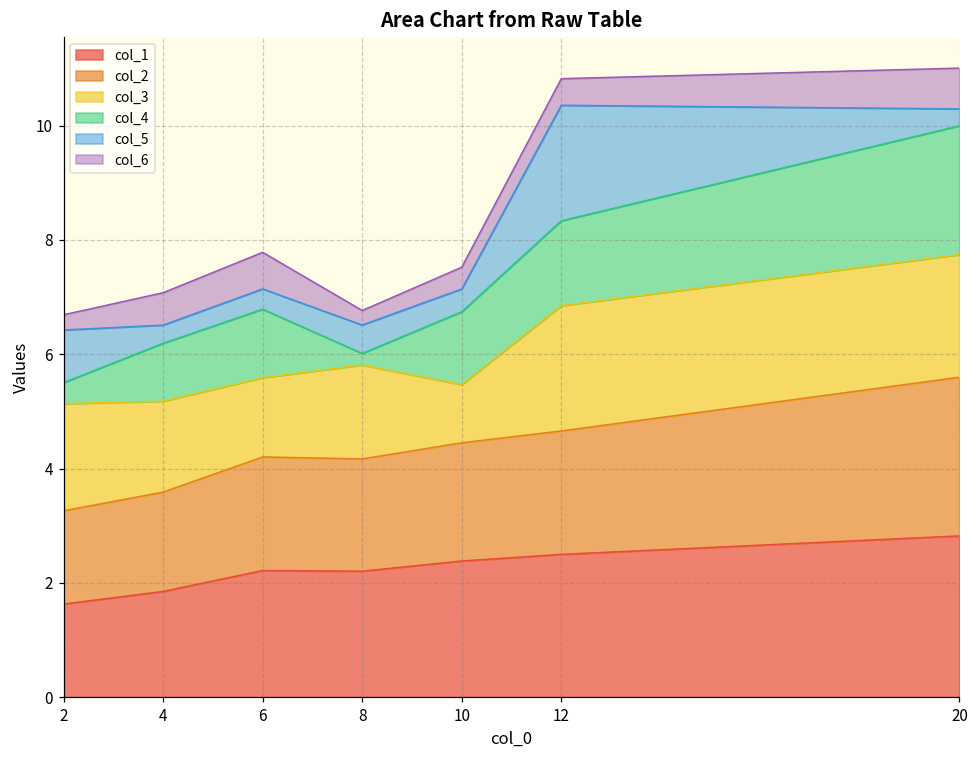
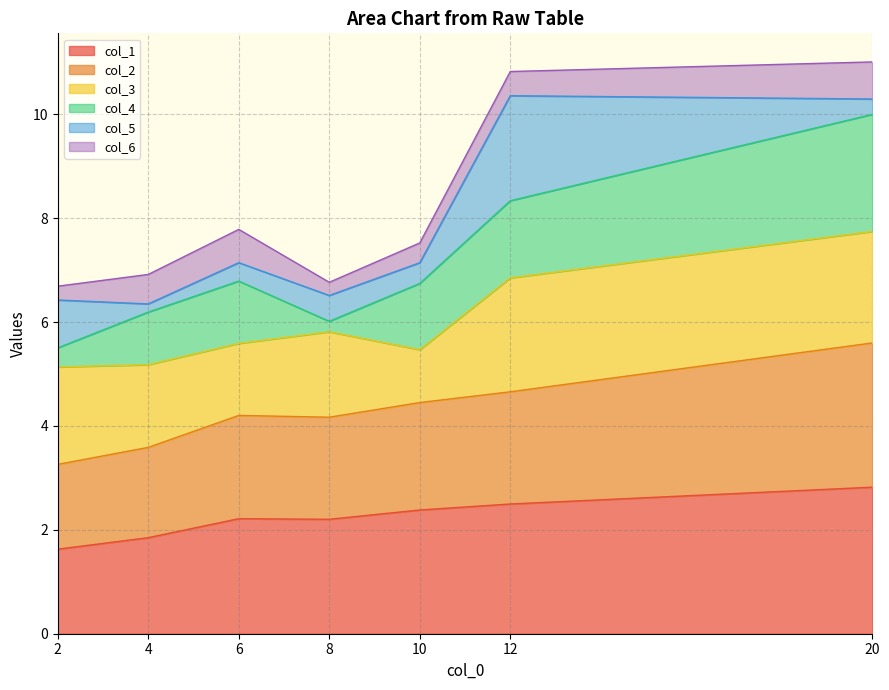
col_5, 4: 0.3 -> 0.2
